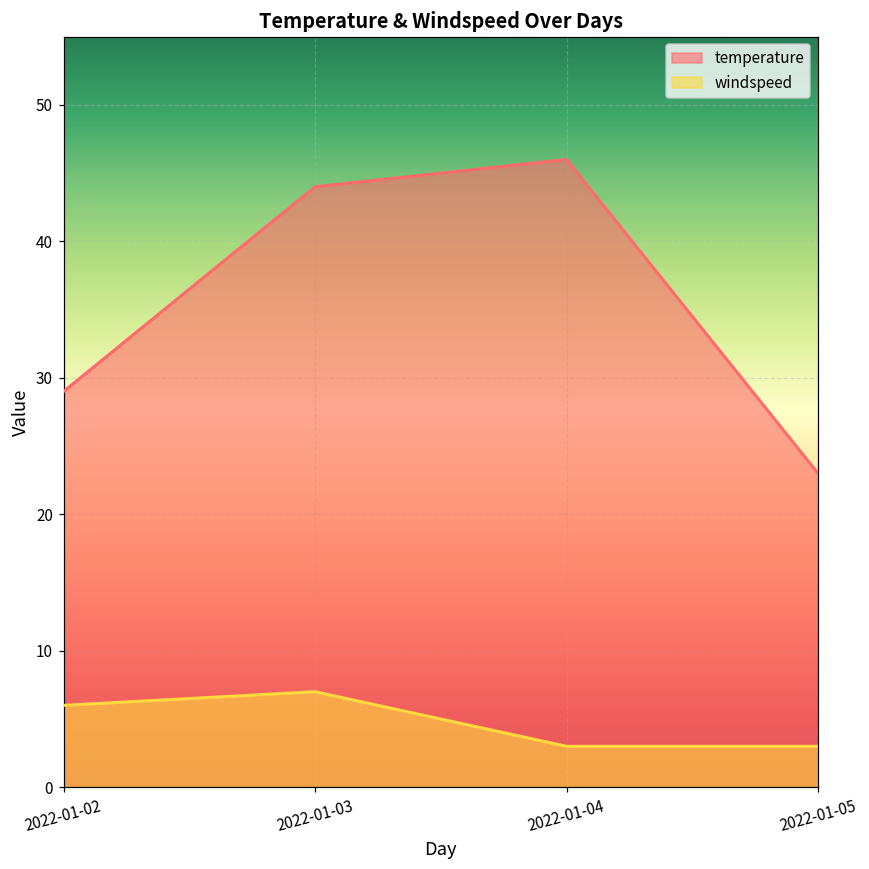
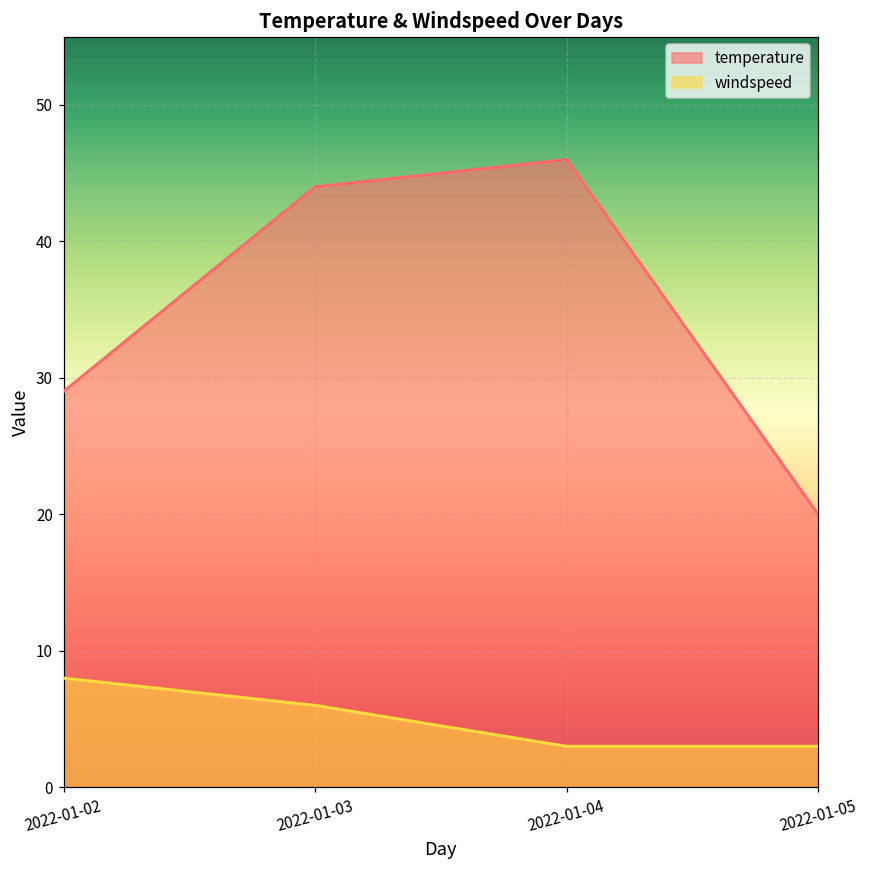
windspeed, 2022-01-02: 6 -> 8
windspeed, 2022-01-03: 7 -> 6
temperature, 2022-01-05: 23 -> 20
